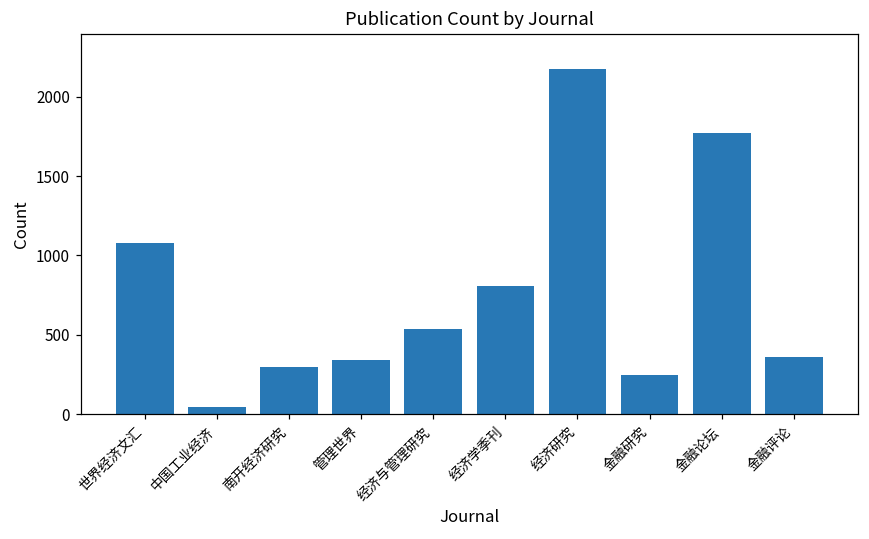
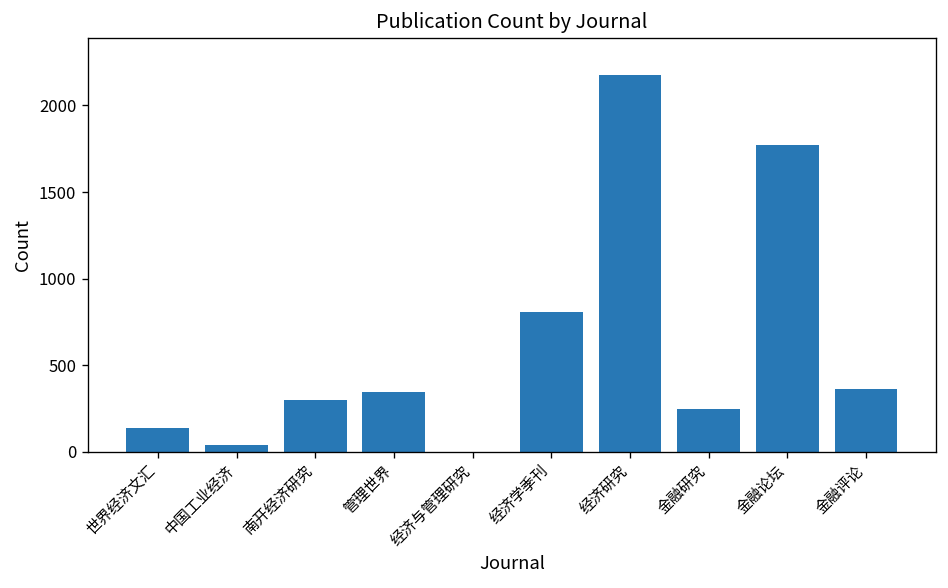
世界经济文汇: 1080 -> 140
经济与管理研究: 540 -> 0
